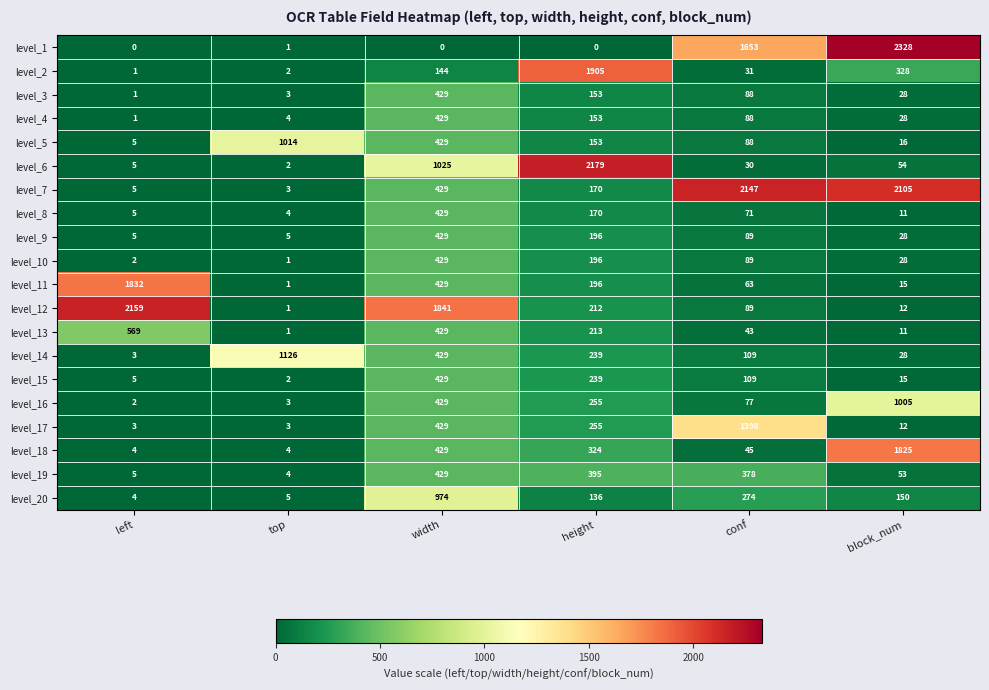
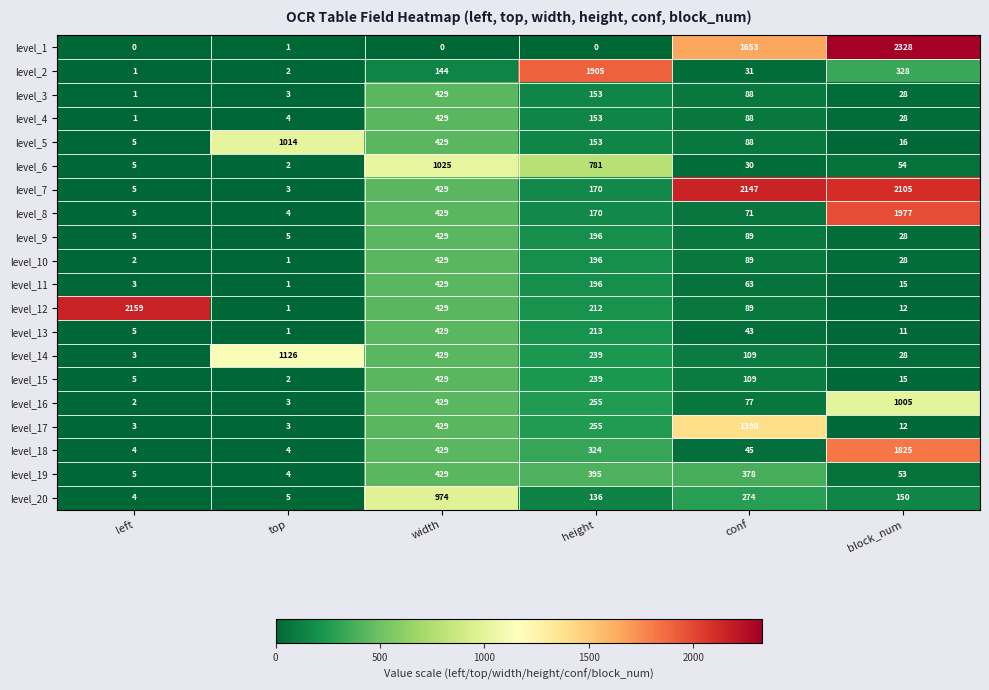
level_6, height: 2179 -> 781
level_8, block_num: 11 -> 1977
level_11, left: 1832 -> 3
level_12, width: 1841 -> 429
level_13, left: 569 -> 5
